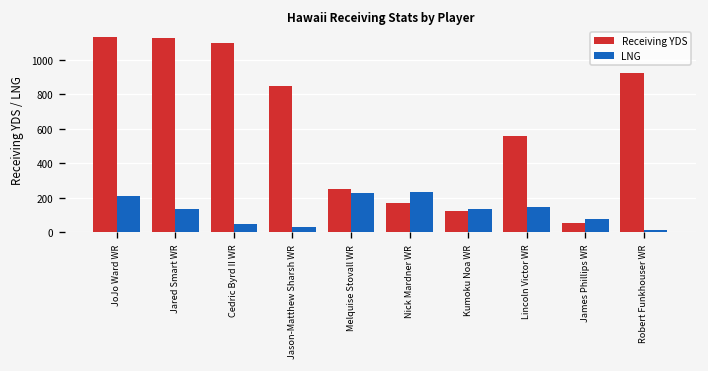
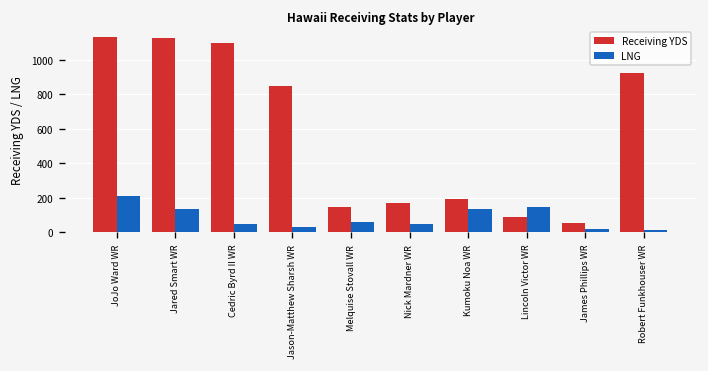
Receiving YDS, Melquise Stovall WR: 250 -> 150
LNG, Melquise Stovall WR: 230 -> 60
LNG, Nick Mardner WR: 230 -> 50
Receiving YDS, Kumoku Noa WR: 120 -> 190
Receiving YDS, Lincoln Victor WR: 560 -> 90
LNG, James Phillips WR: 70 -> 20
